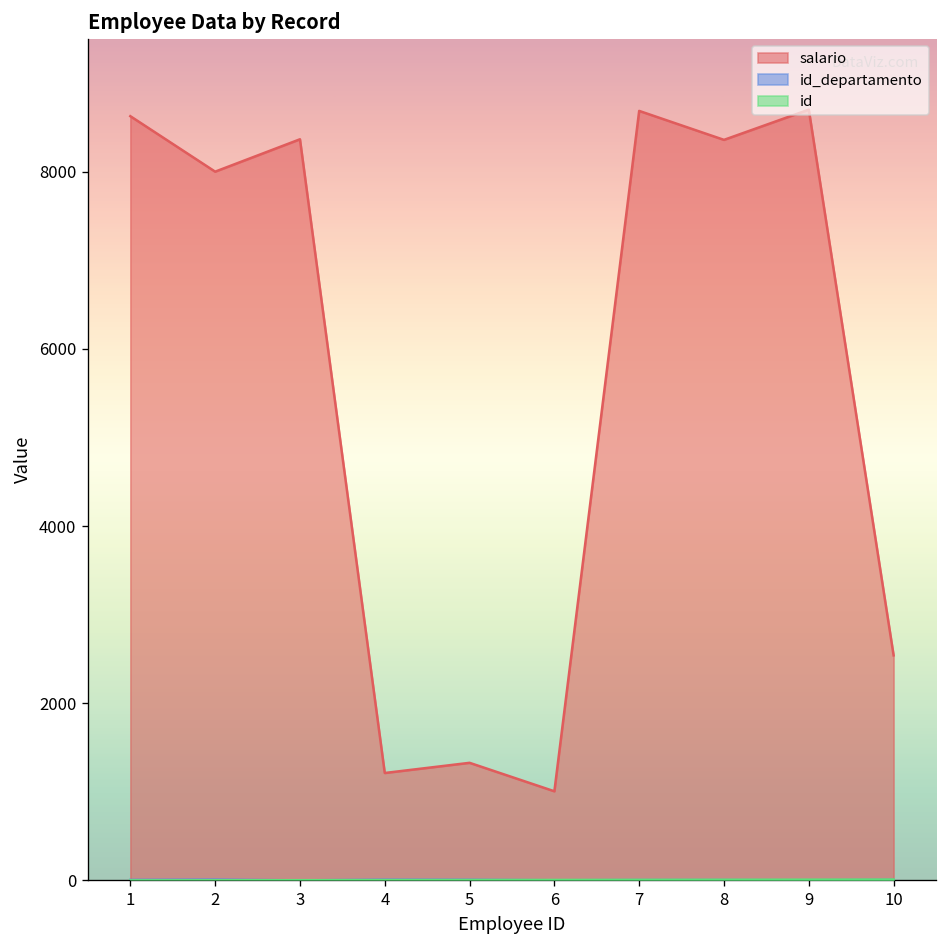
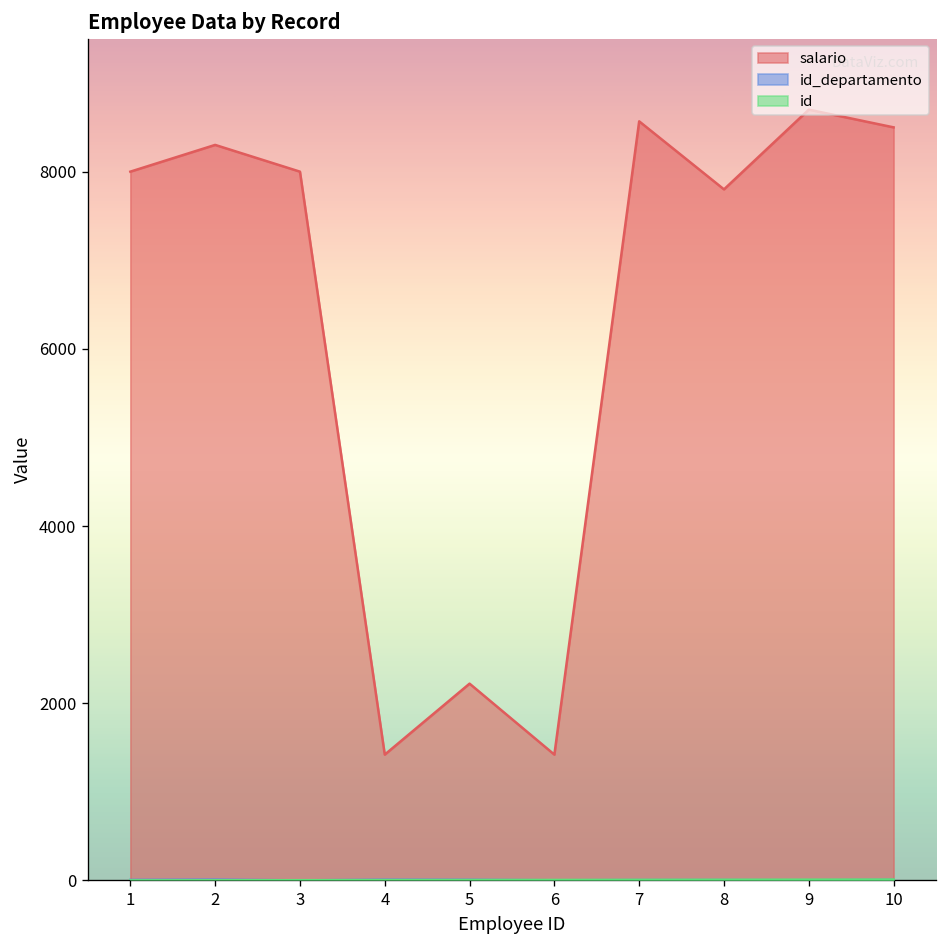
salario, 1: 8600 -> 8000
salario, 2: 8000 -> 8300
salario, 3: 8400 -> 8000
salario, 4: 1200 -> 1400
salario, 5: 1300 -> 2200
salario, 6: 1000 -> 1400
salario, 7: 8700 -> 8600
salario, 8: 8400 -> 7800
salario, 10: 2500 -> 8500
